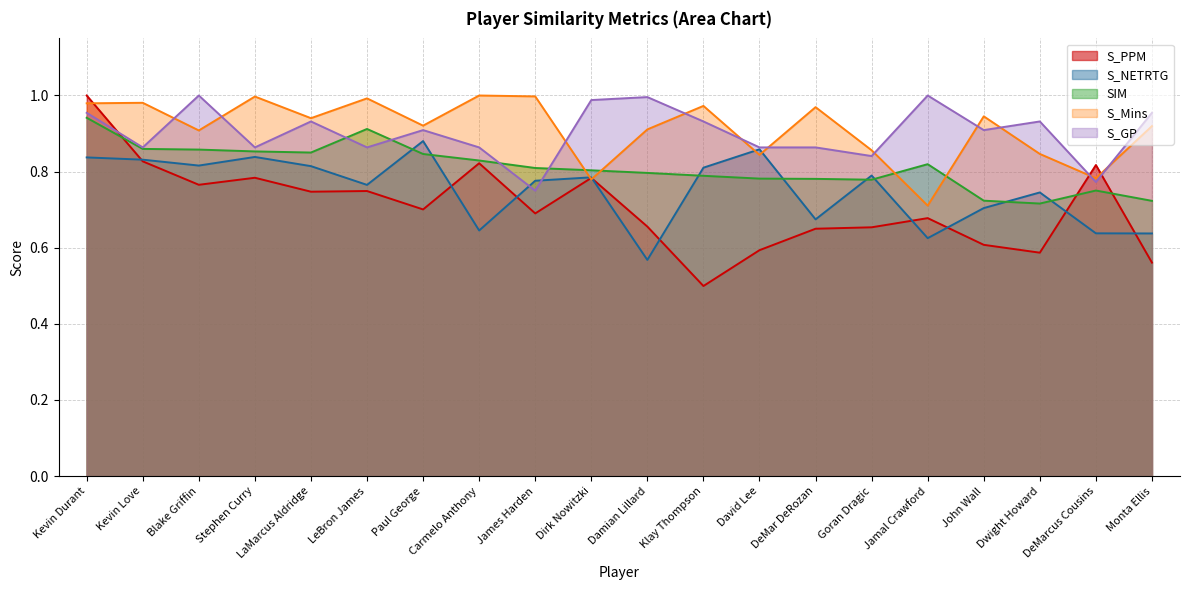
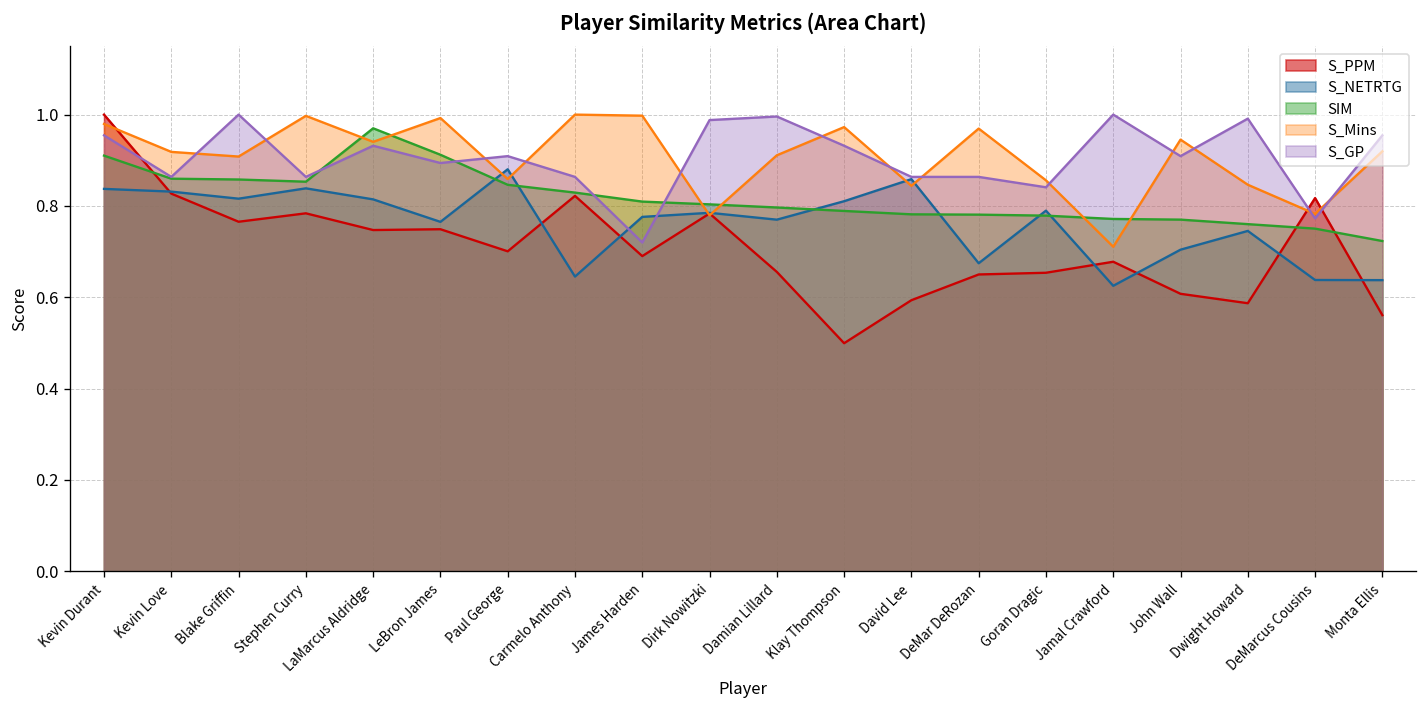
SIM, Kevin Durant: 0.94 -> 0.91
S_Mins, Kevin Love: 0.98 -> 0.92
SIM, LaMarcus Aldridge: 0.85 -> 0.97
S_GP, LeBron James: 0.86 -> 0.89
S_Mins, Paul George: 0.92 -> 0.86
S_GP, James Harden: 0.75 -> 0.72
S_NETRTG, Damian Lillard: 0.57 -> 0.77
SIM, Jamal Crawford: 0.82 -> 0.77
SIM, John Wall: 0.72 -> 0.77
SIM, Dwight Howard: 0.72 -> 0.76
S_GP, Dwight Howard: 0.93 -> 0.99
